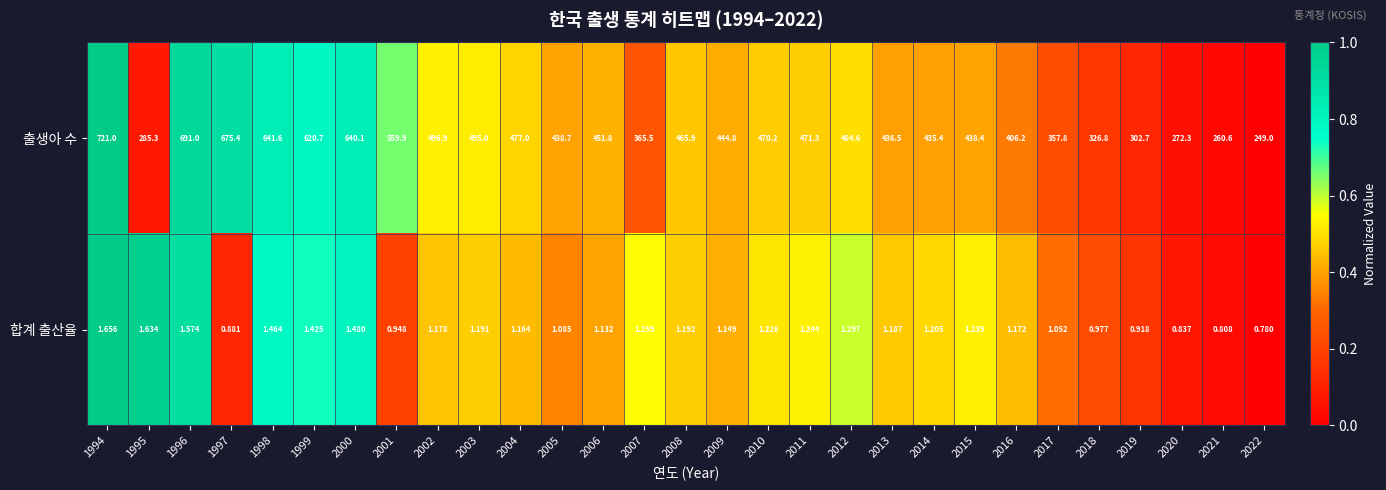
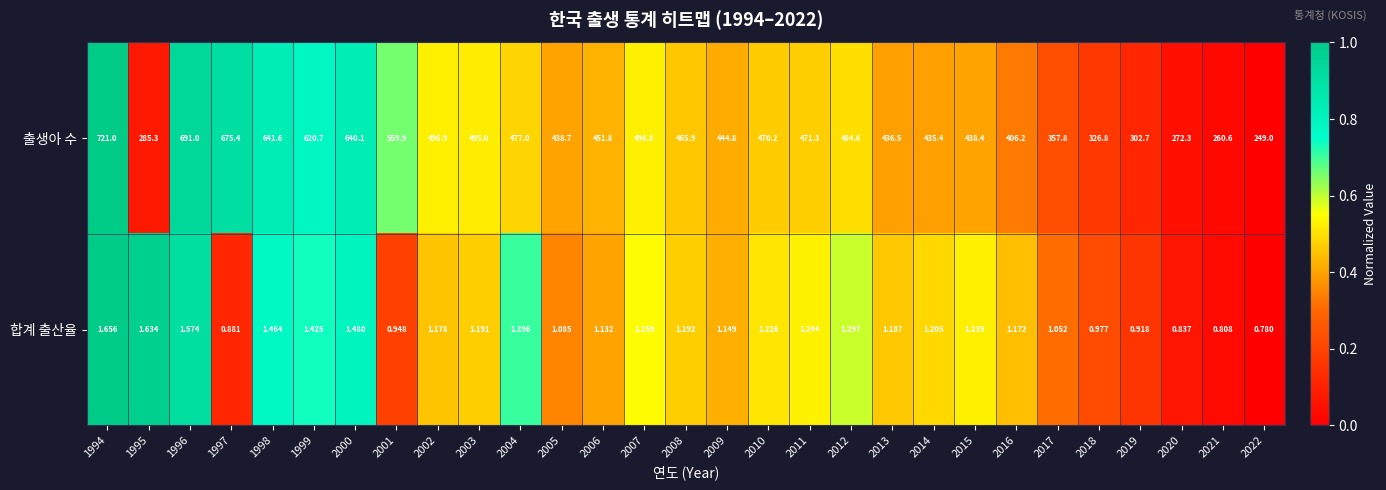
출생아 수, 2007: 365.5 -> 496.8
합계 출산율, 2004: 1.164 -> 1.396
